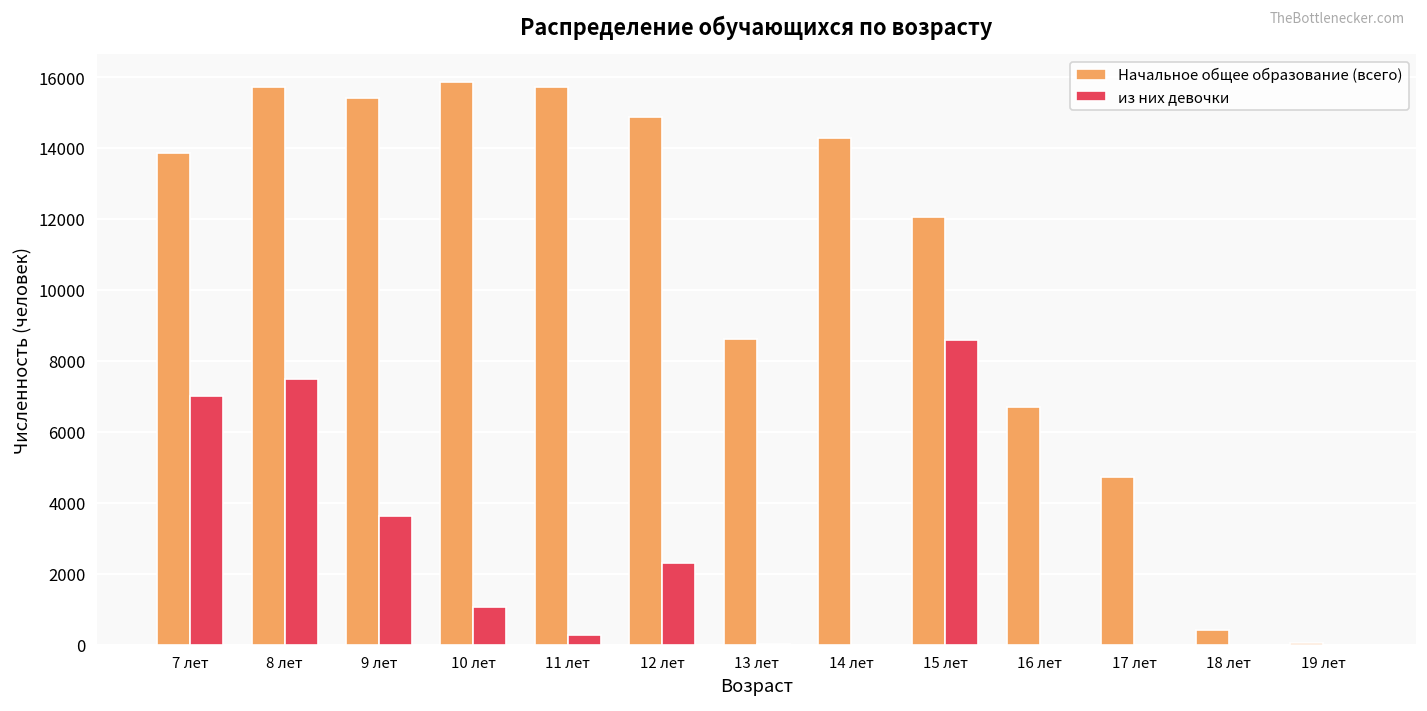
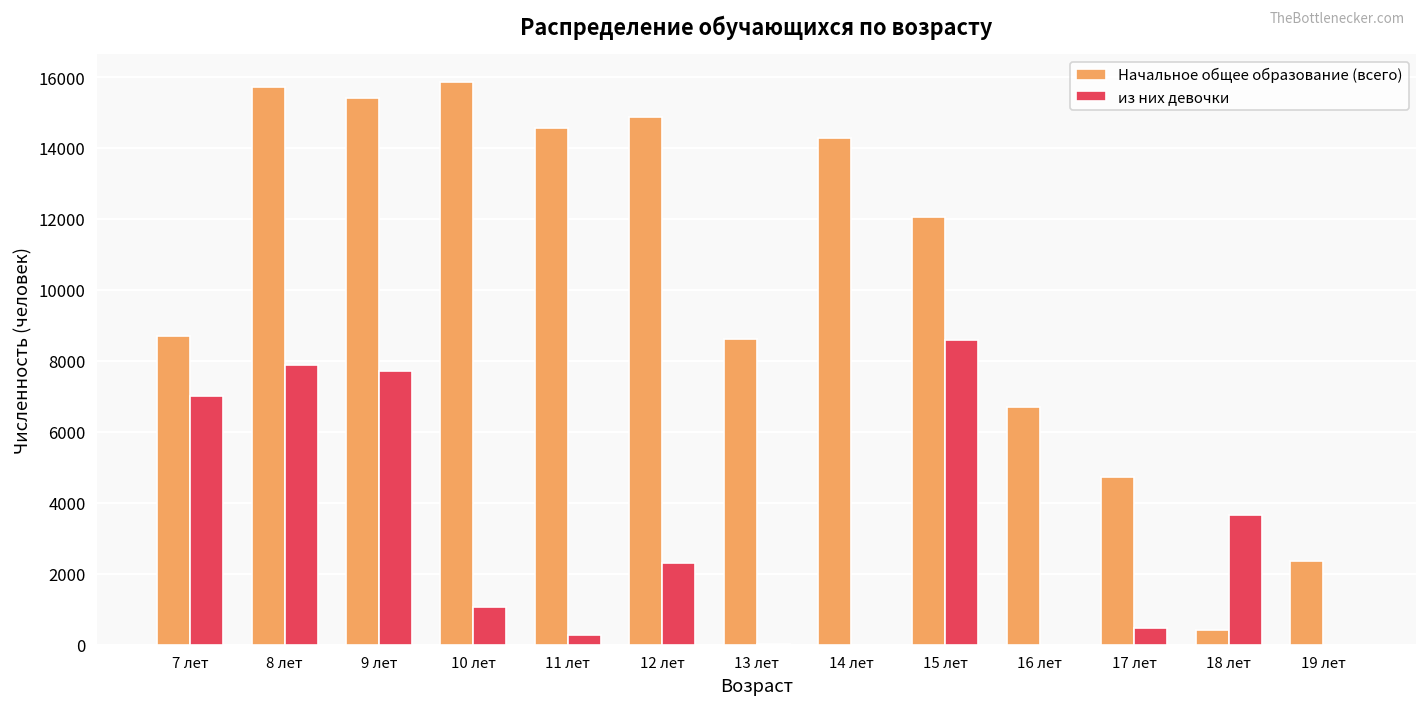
Начальное общее образование (всего), 7 лет: 13900 -> 8700
из них девочки, 8 лет: 7500 -> 7900
из них девочки, 9 лет: 3600 -> 7700
Начальное общее образование (всего), 11 лет: 15700 -> 14600
из них девочки, 17 лет: 0 -> 500
из них девочки, 18 лет: 0 -> 3700
Начальное общее образование (всего), 19 лет: 0 -> 2400
